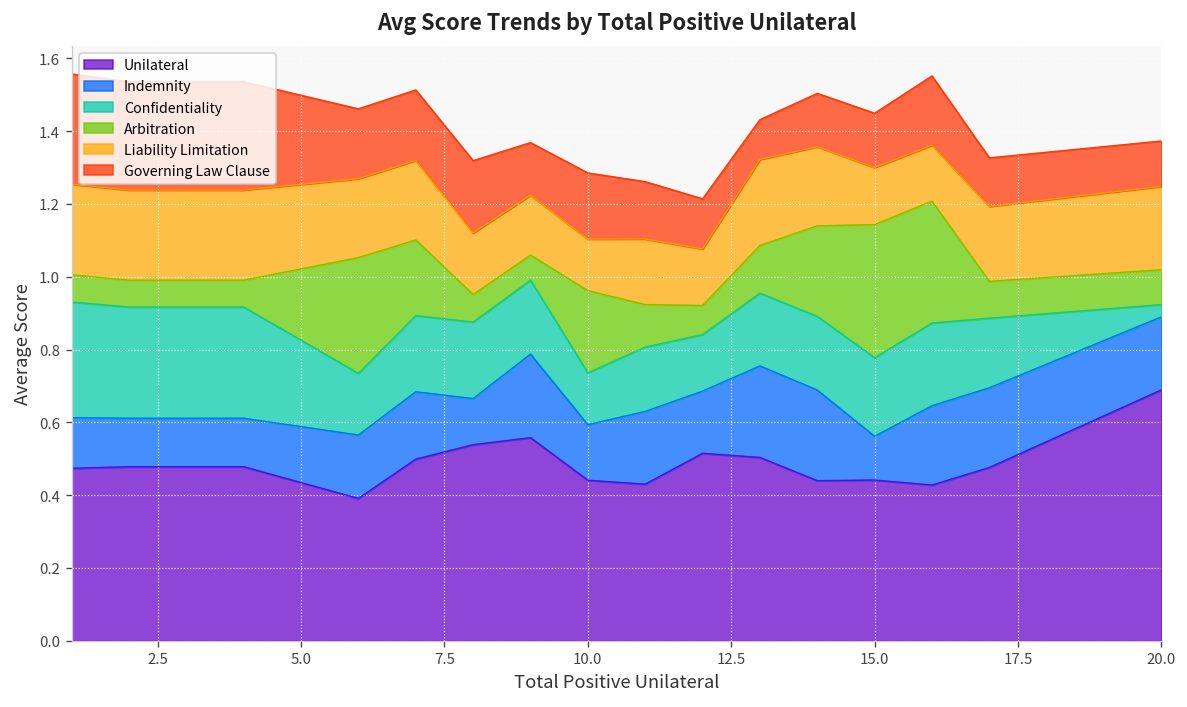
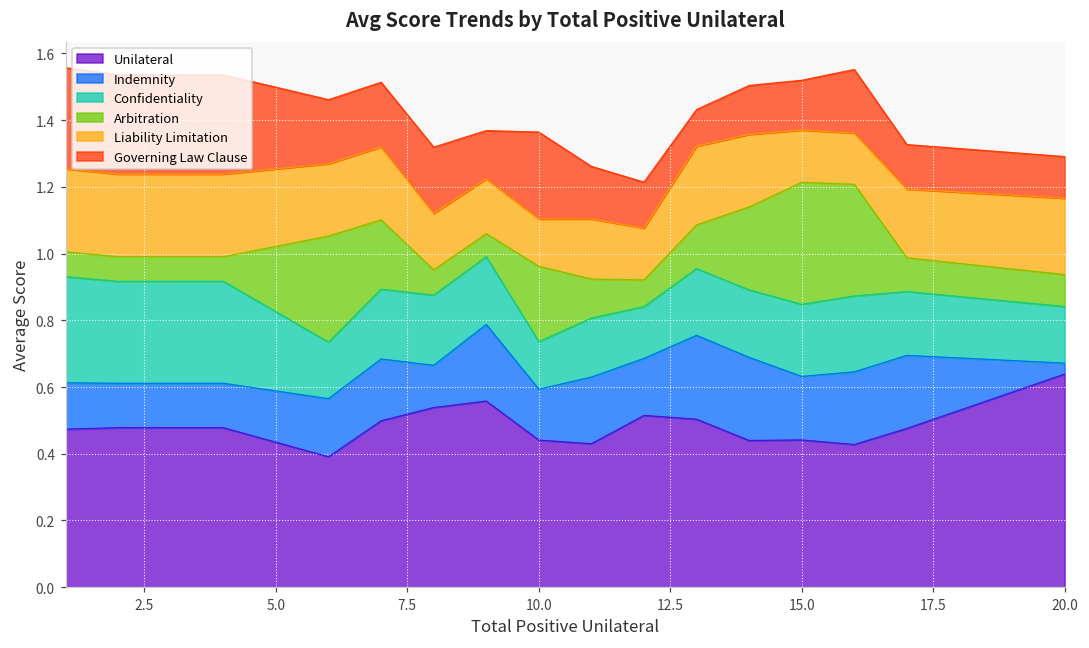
Governing Law Clause, 10.0: 0.18 -> 0.26
Indemnity, 15.0: 0.12 -> 0.19
Unilateral, 20.0: 0.69 -> 0.64
Indemnity, 20.0: 0.20 -> 0.03
Confidentiality, 20.0: 0.03 -> 0.17
